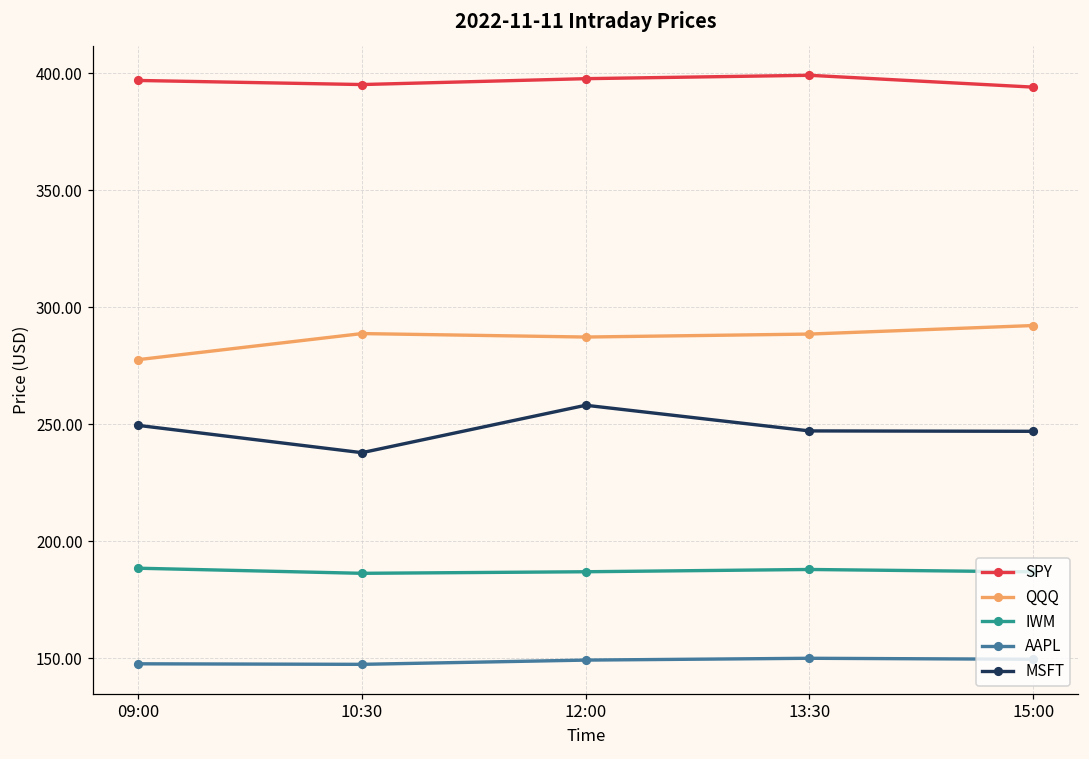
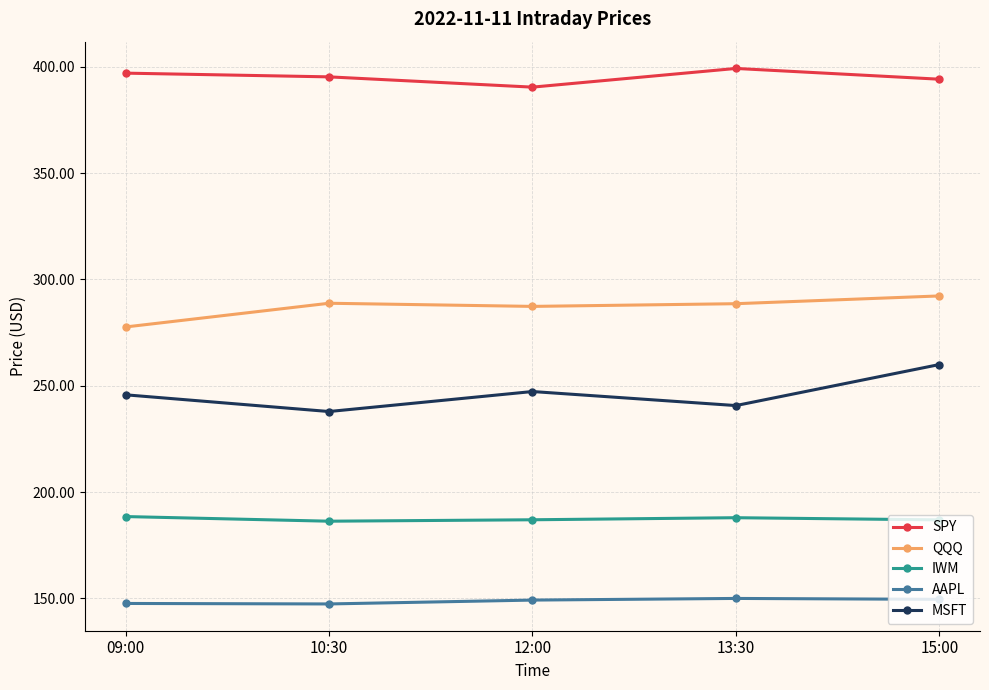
MSFT, 09:00: 250 -> 246
SPY, 12:00: 398 -> 390
MSFT, 12:00: 258 -> 247
MSFT, 13:30: 247 -> 241
MSFT, 15:00: 247 -> 260
